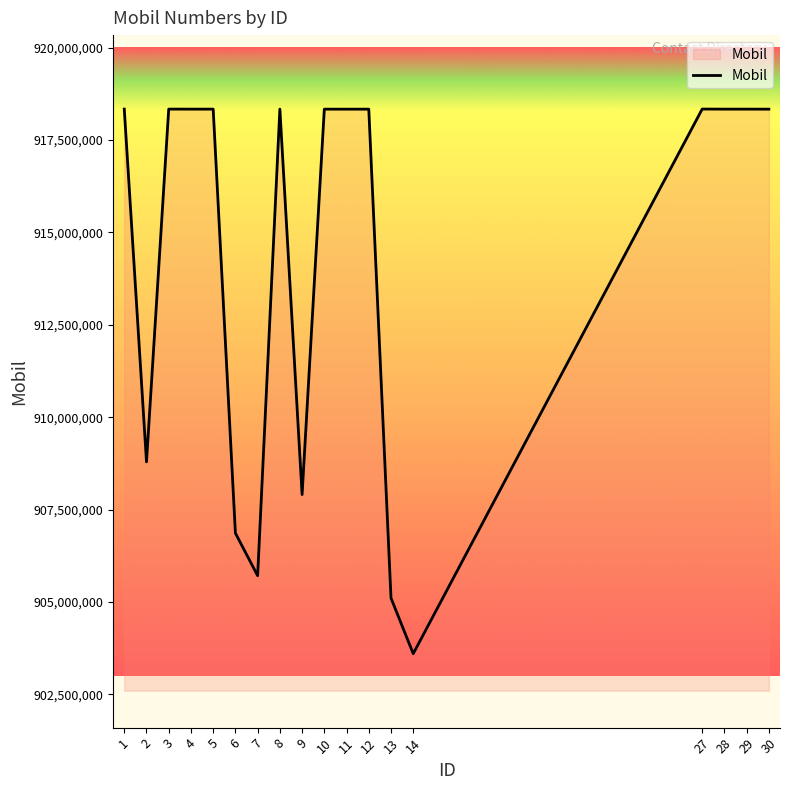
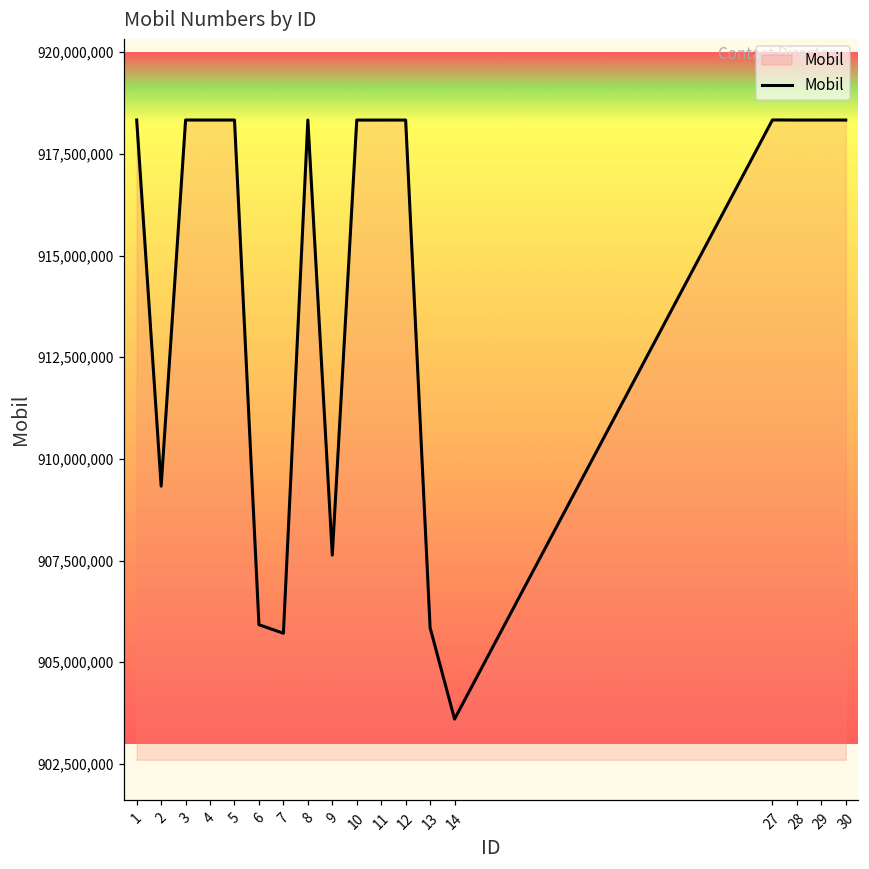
2: 908,800,000 -> 909,300,000
6: 906,900,000 -> 905,900,000
9: 907,900,000 -> 907,600,000
13: 905,100,000 -> 905,800,000
